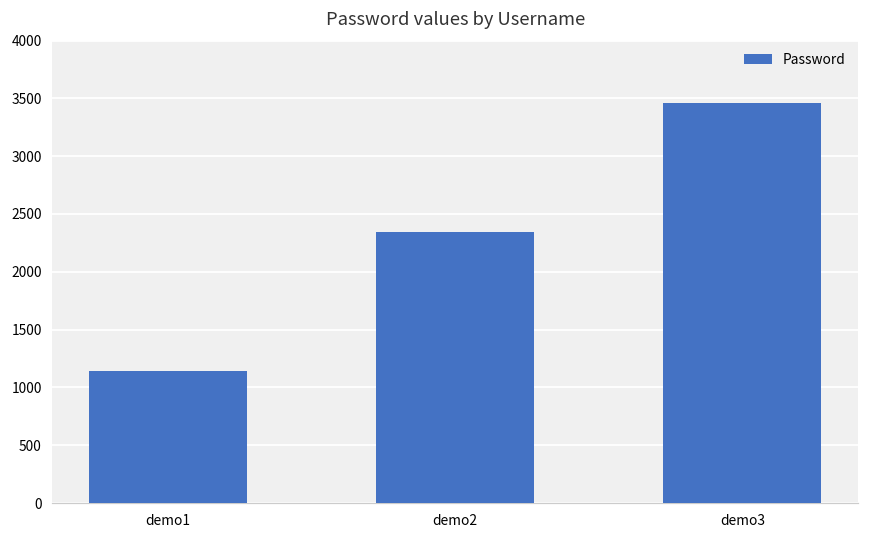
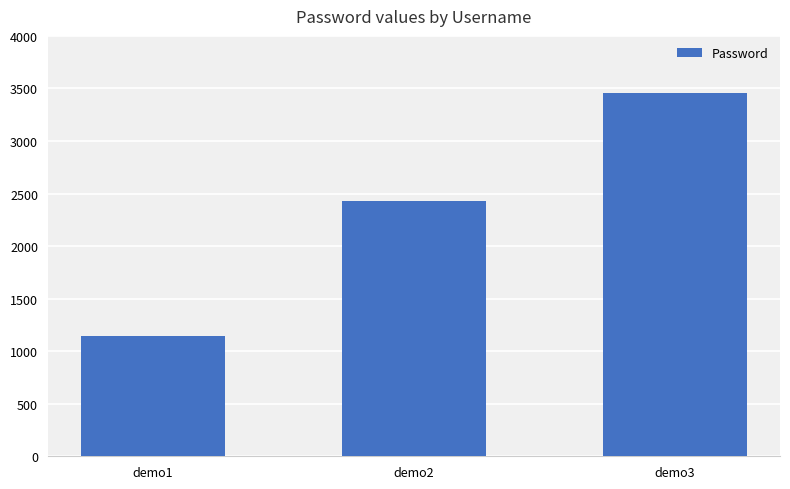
demo2: 2350 -> 2430
